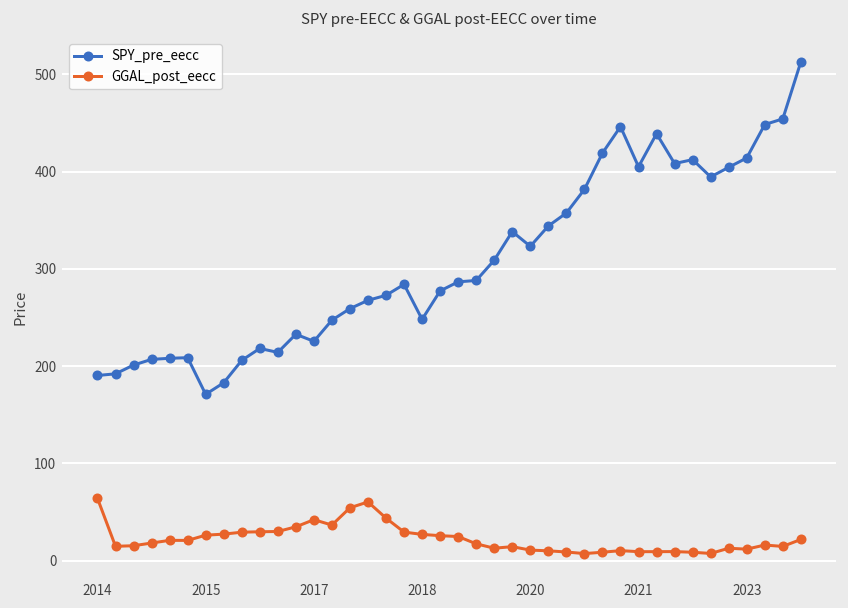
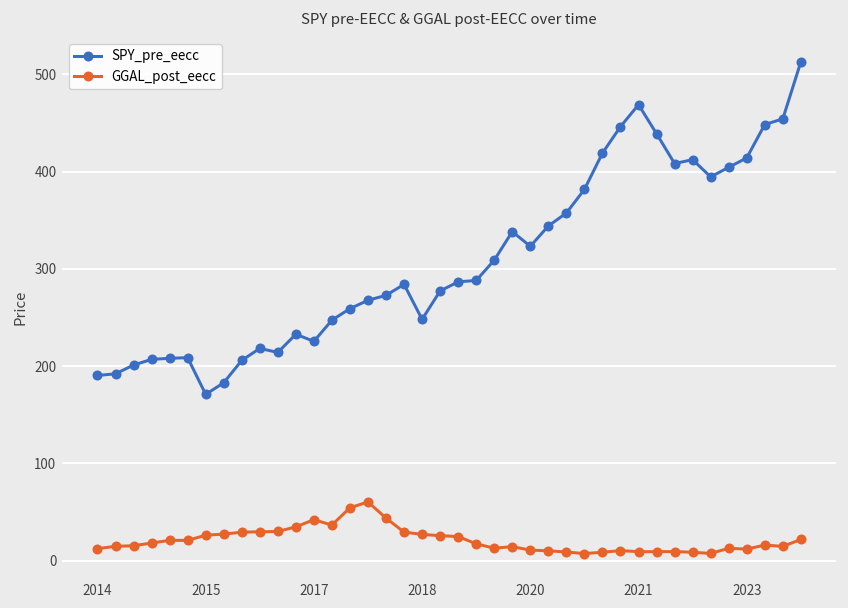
GGAL_post_eecc, 2014: 60 -> 10
SPY_pre_eecc, 2021: 410 -> 470
